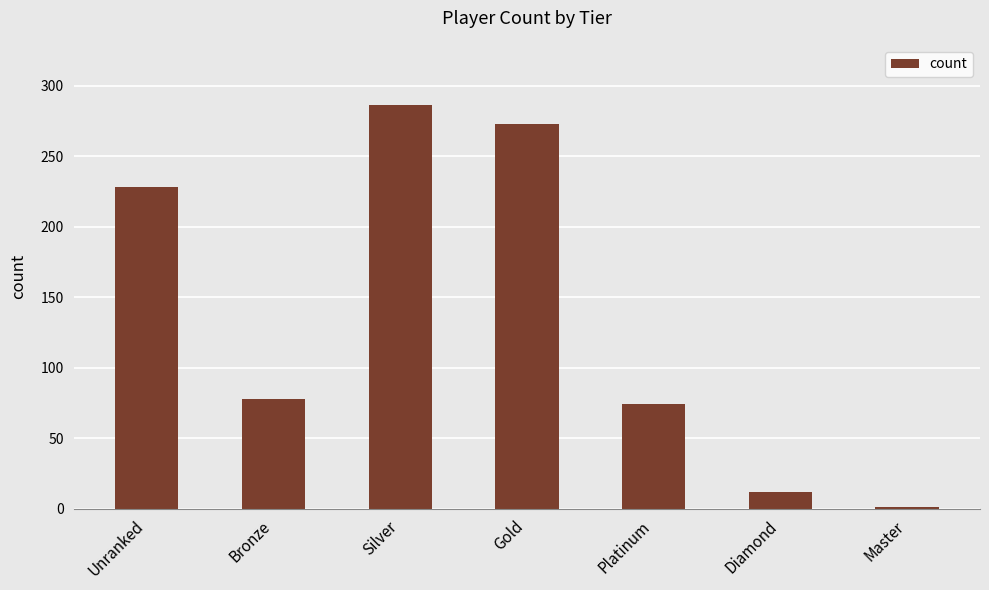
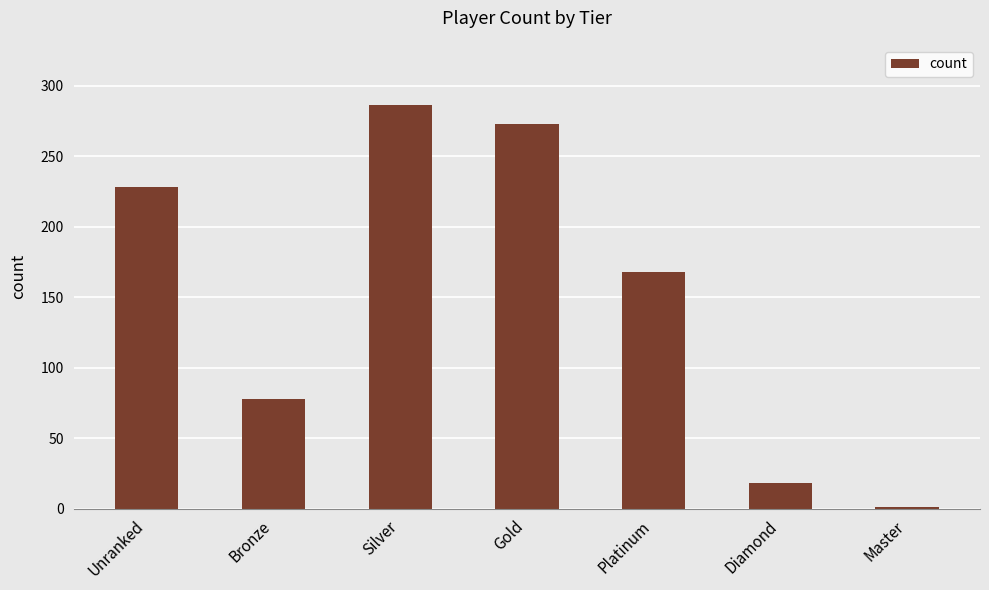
Platinum: 74 -> 168
Diamond: 12 -> 18
